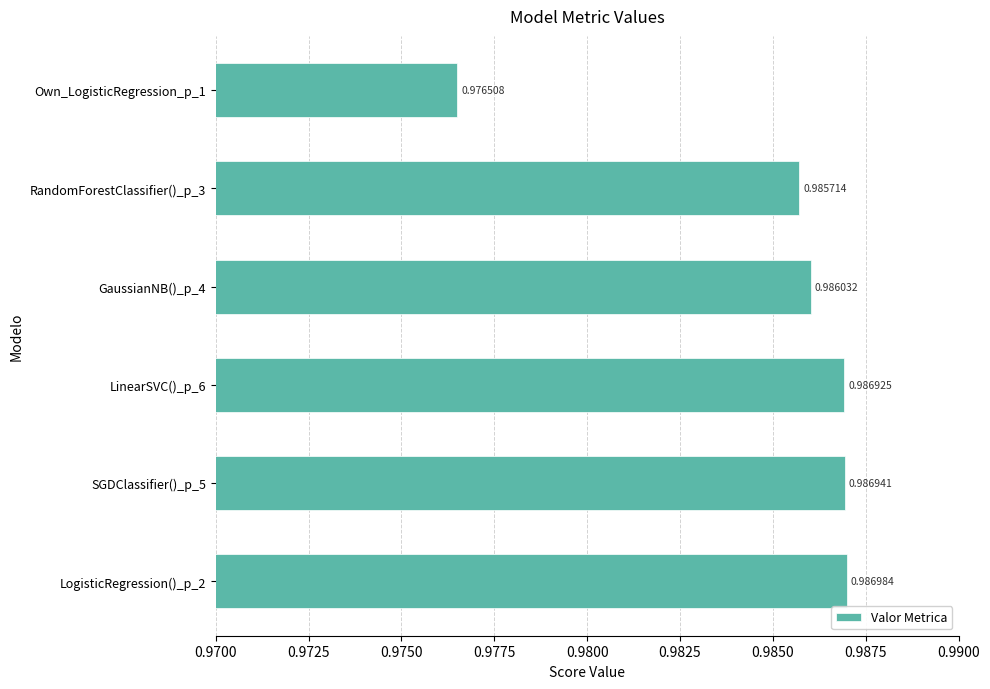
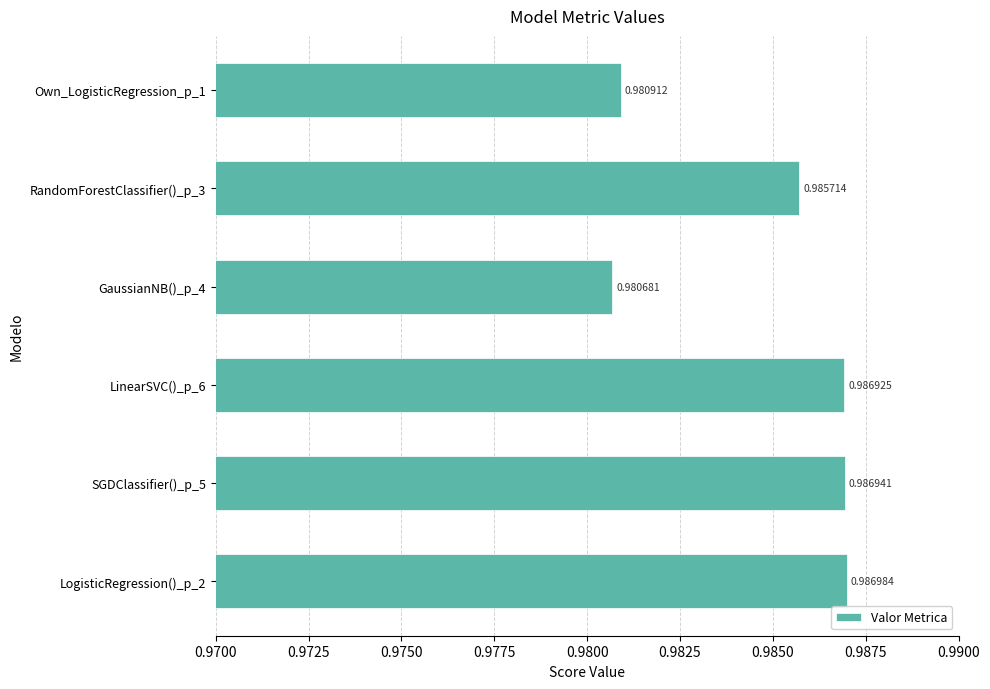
Own_LogisticRegression_p_1: 0.976508 -> 0.980912
GaussianNB()_p_4: 0.986032 -> 0.980681
